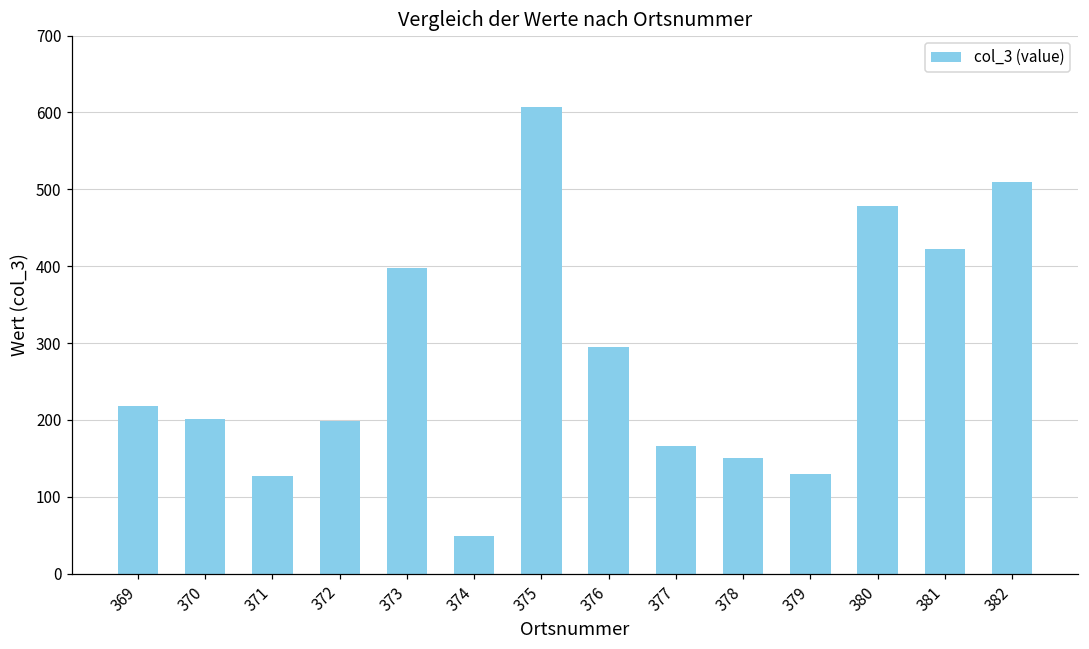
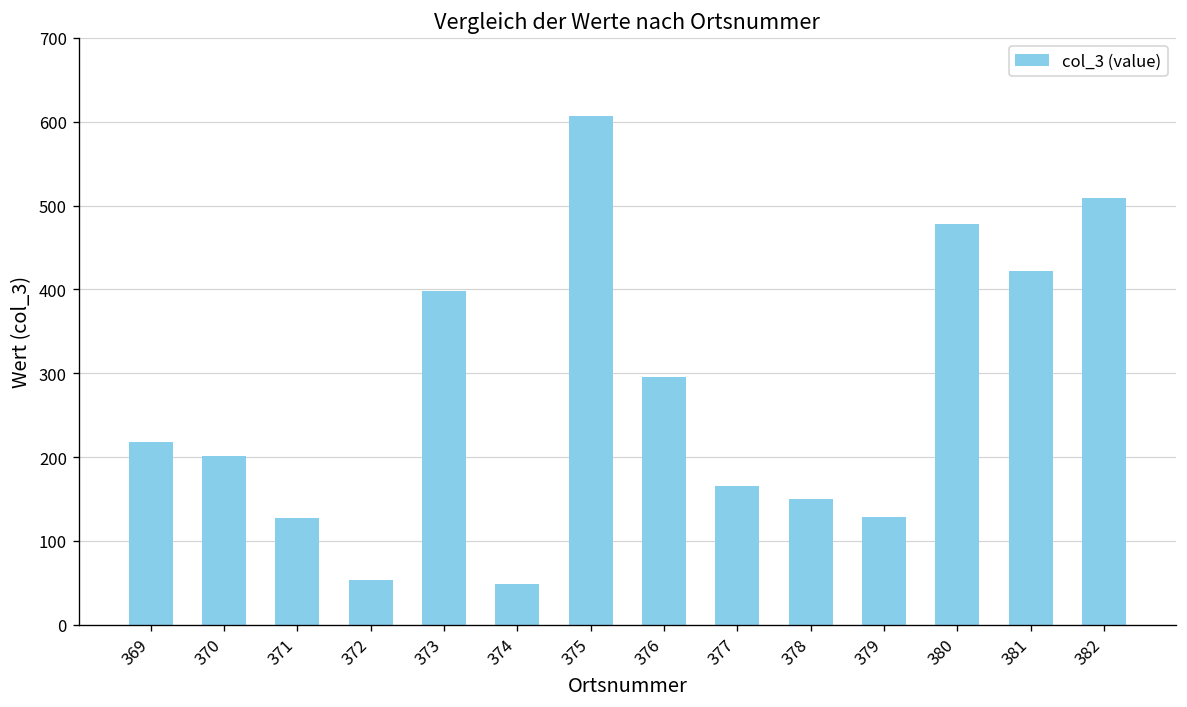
372: 200 -> 50
